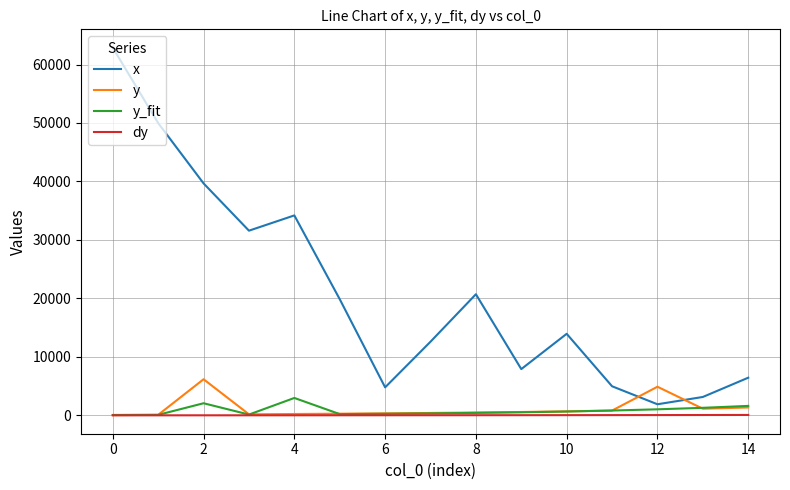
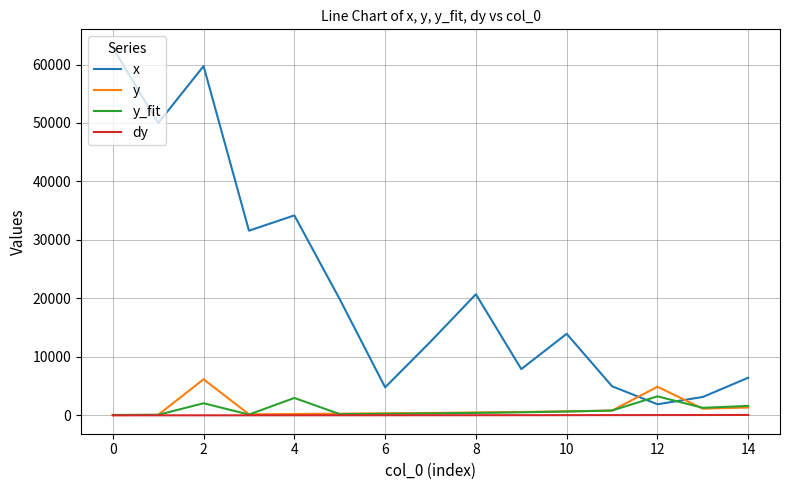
x, 2: 40000 -> 60000
y_fit, 12: 1000 -> 3000
